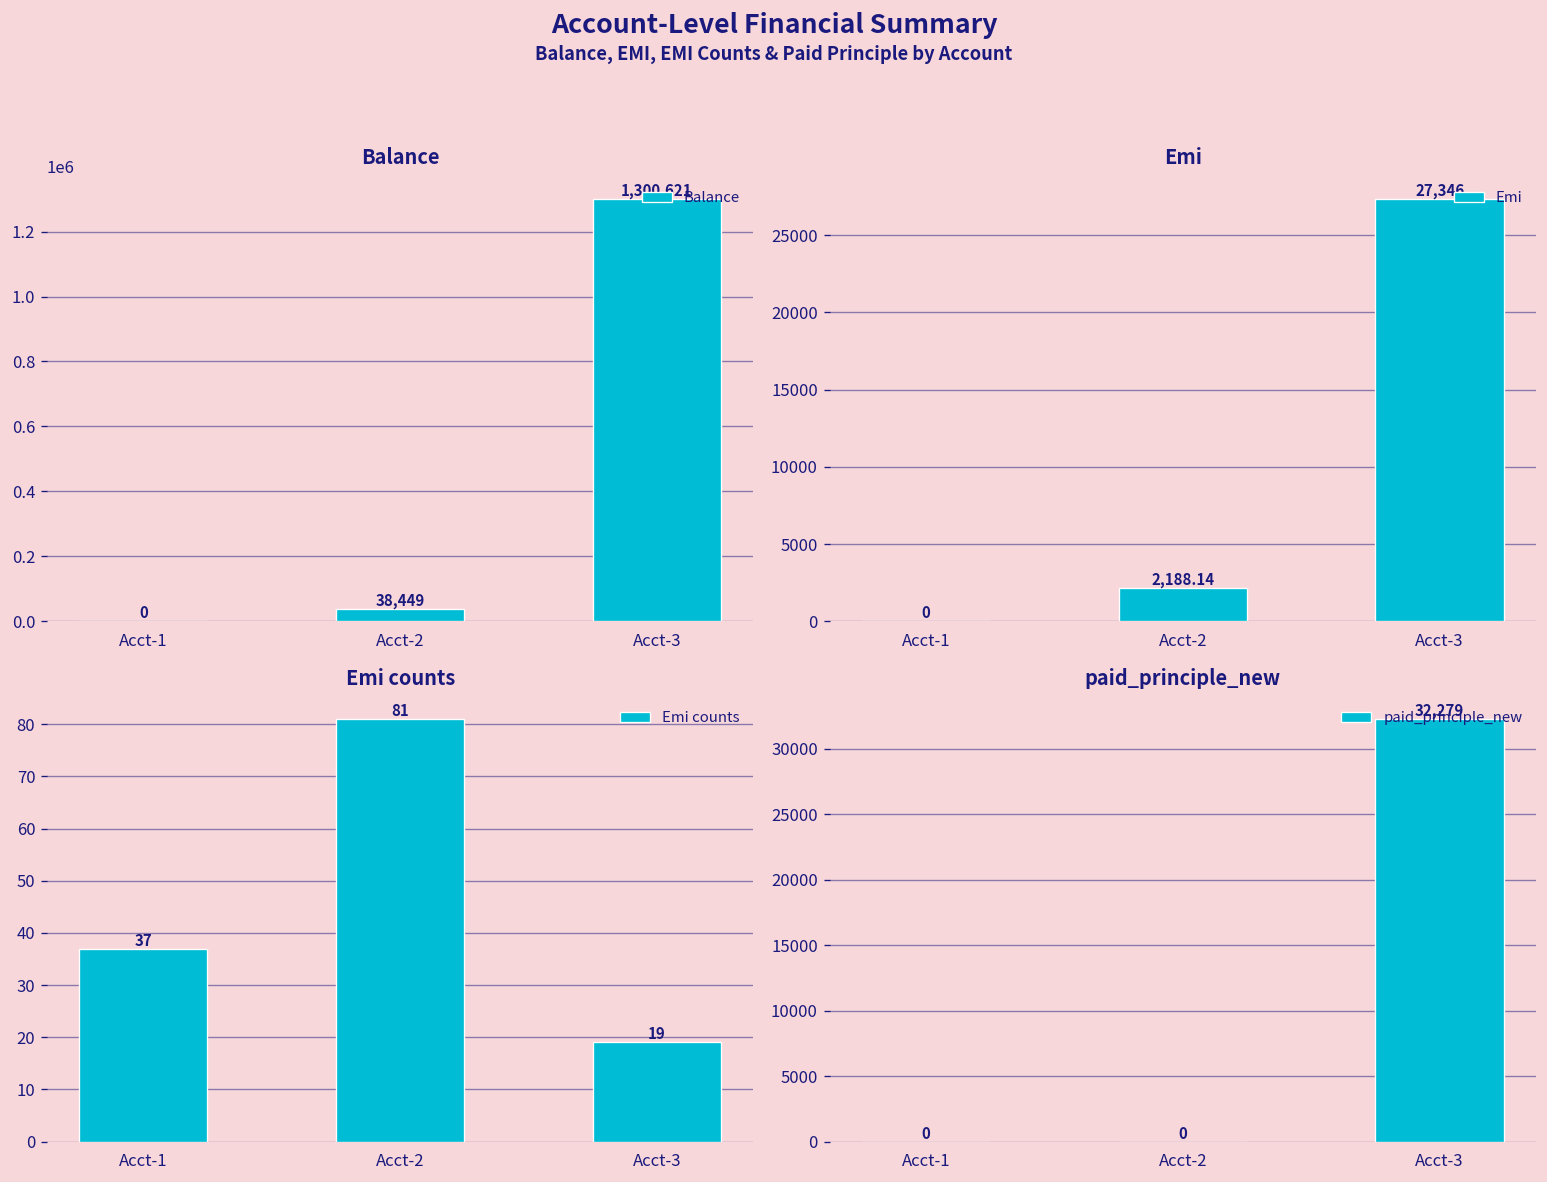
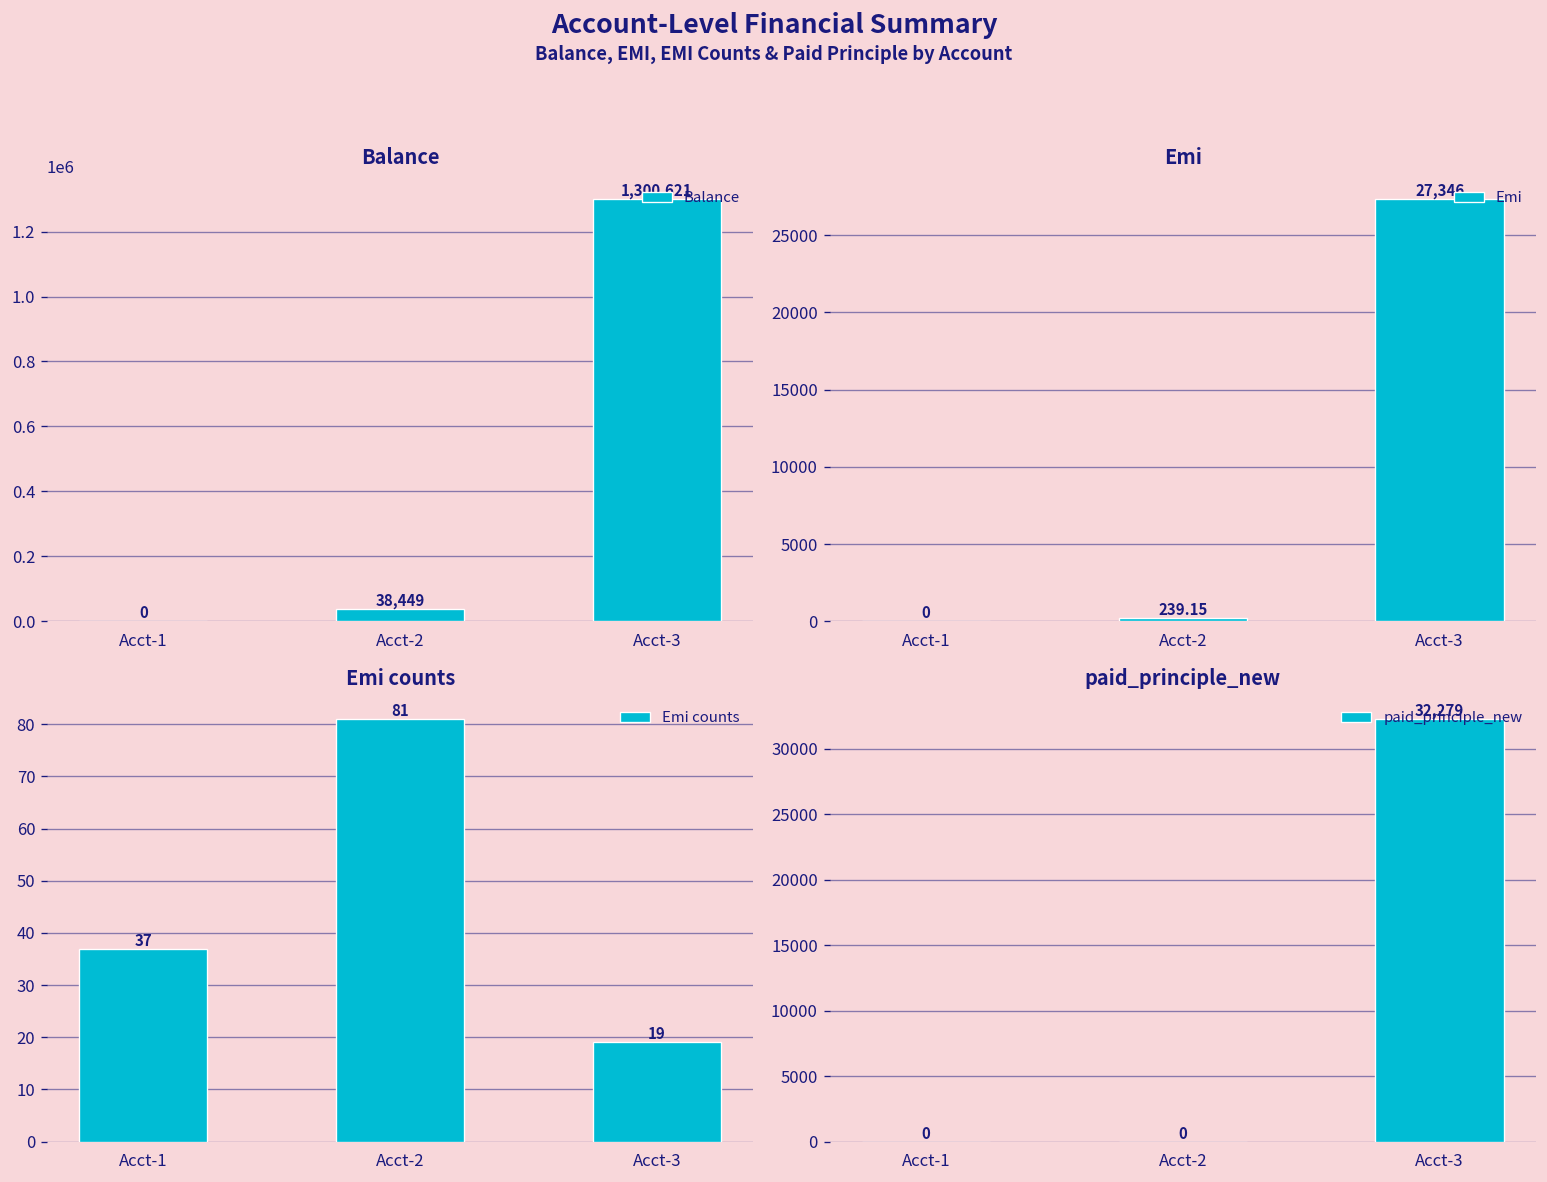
Emi, Acct-2: 2,188.14 -> 239.15
